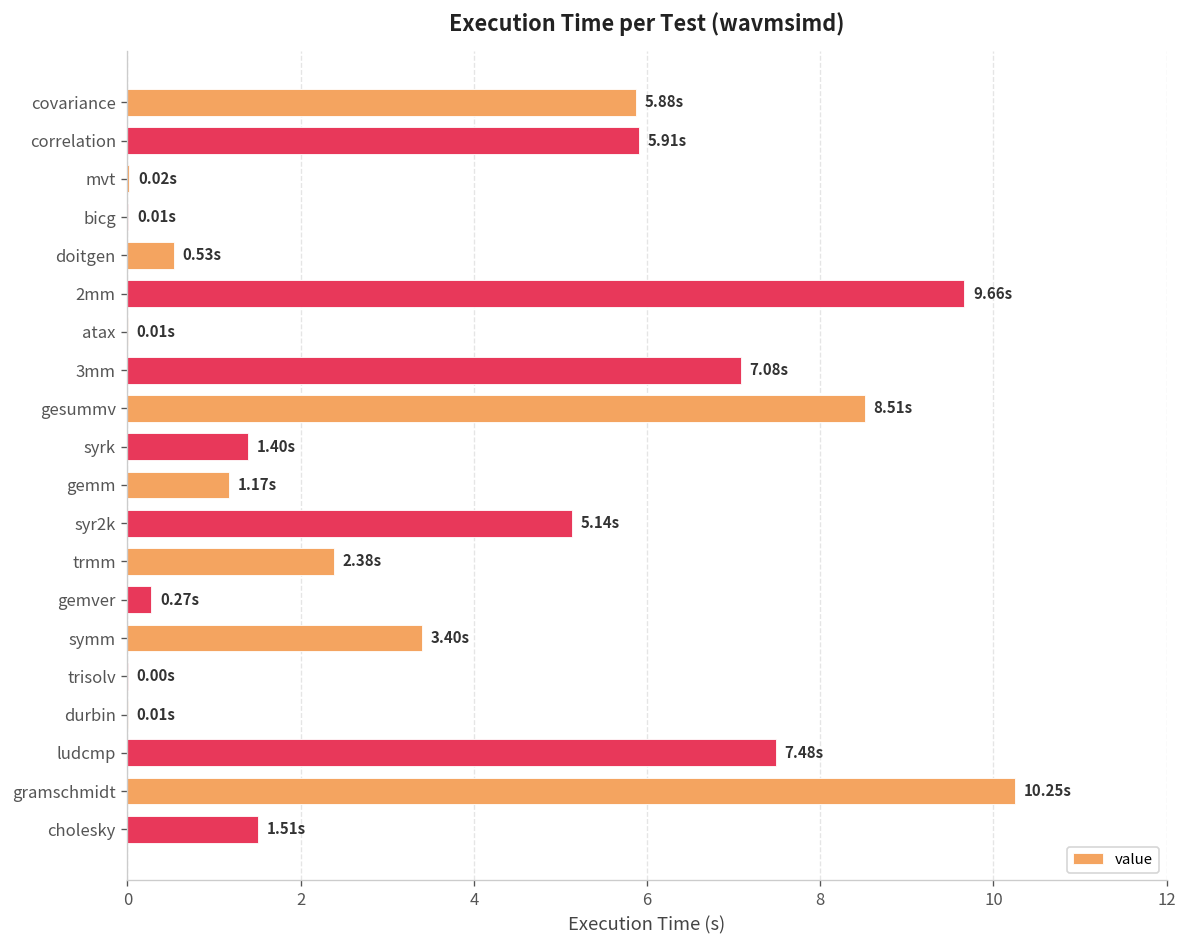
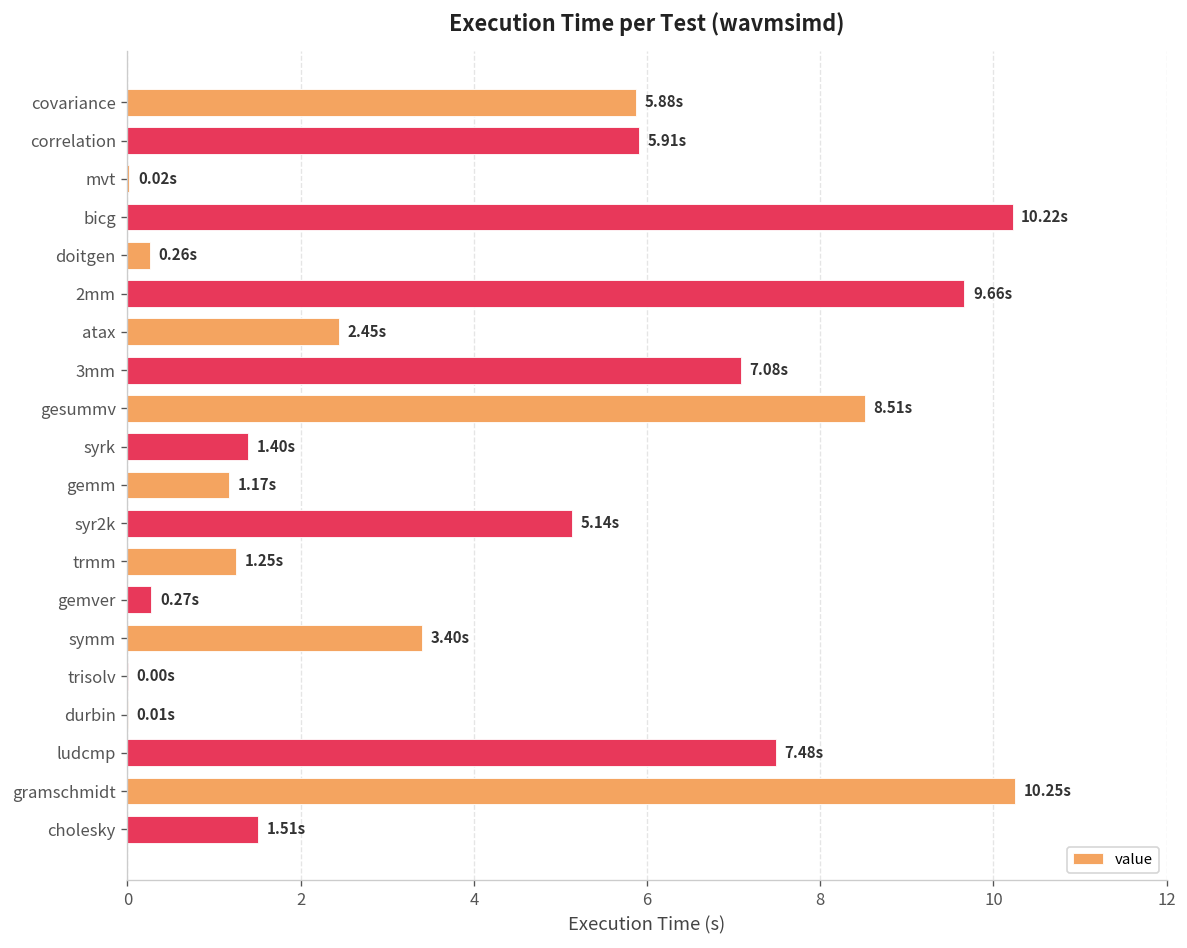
bicg: 0.01s -> 10.22s
doitgen: 0.53s -> 0.26s
atax: 0.01s -> 2.45s
trmm: 2.38s -> 1.25s
